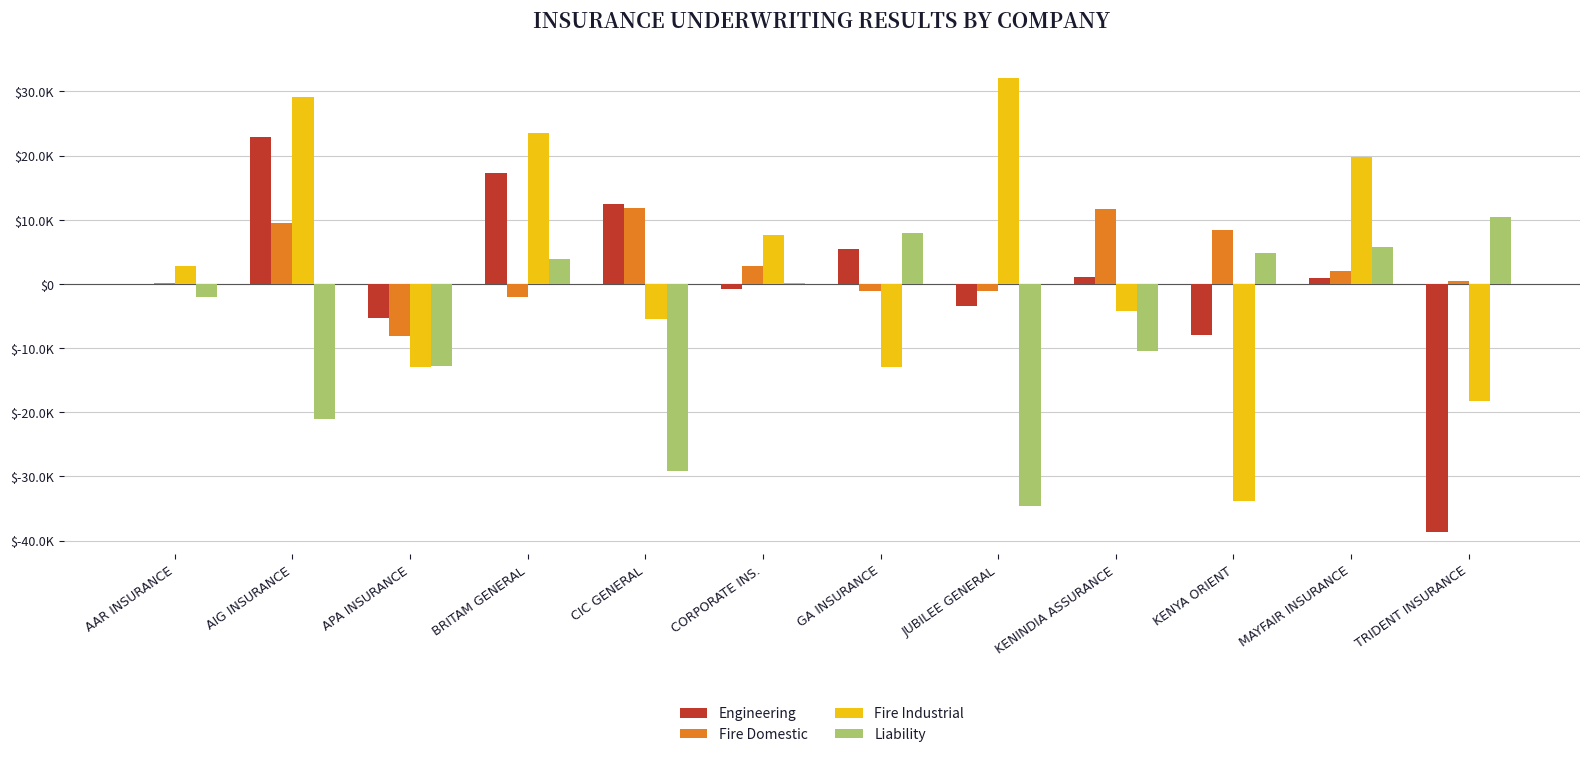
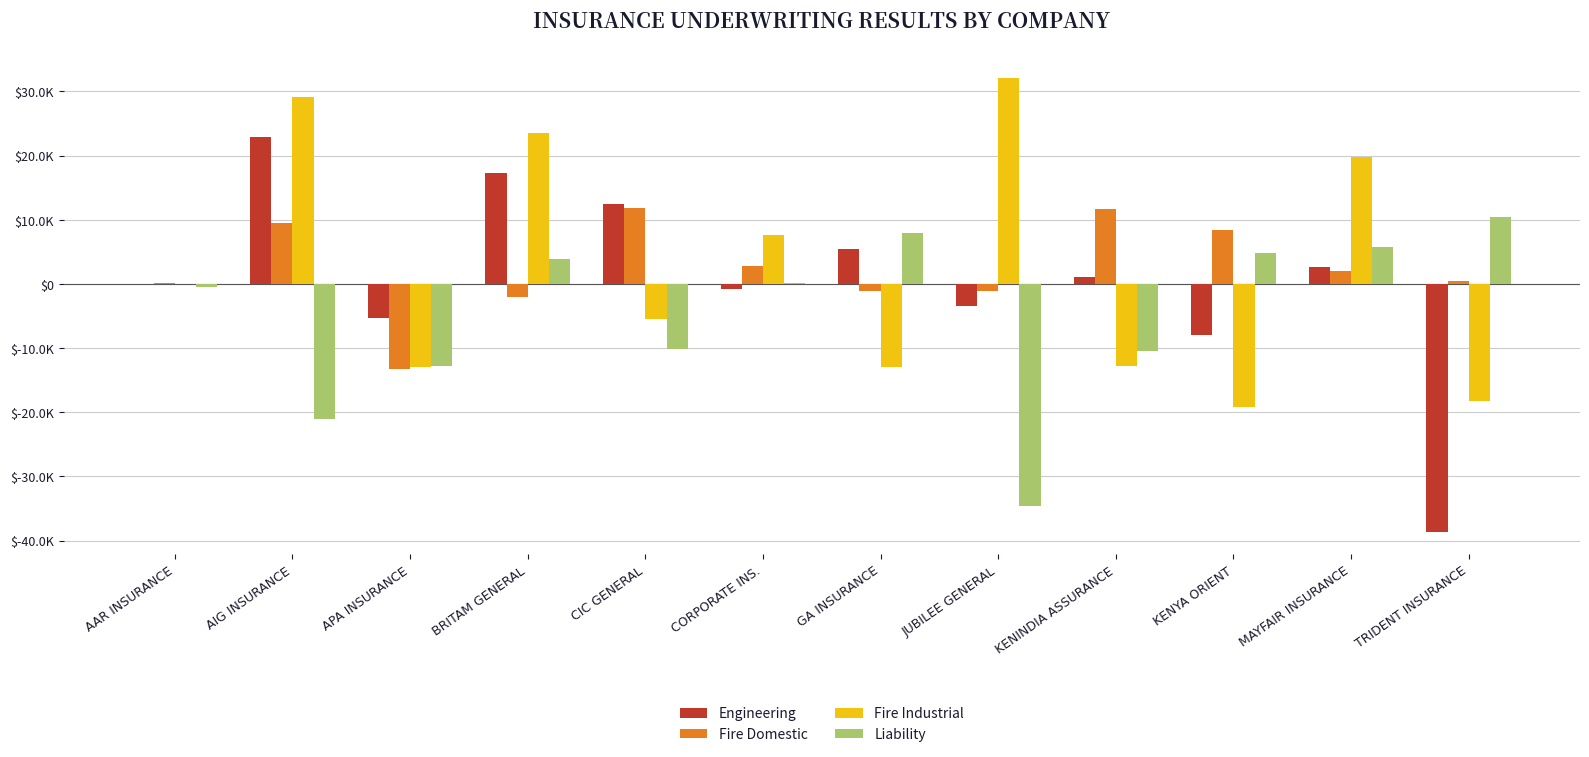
Fire Industrial, AAR INSURANCE: $3000 -> $0
Liability, AAR INSURANCE: $-2000 -> $0
Fire Domestic, APA INSURANCE: $-8000 -> $-13000
Liability, CIC GENERAL: $-29000 -> $-10000
Fire Industrial, KENINDIA ASSURANCE: $-4000 -> $-13000
Fire Industrial, KENYA ORIENT: $-34000 -> $-19000
Engineering, MAYFAIR INSURANCE: $1000 -> $3000
